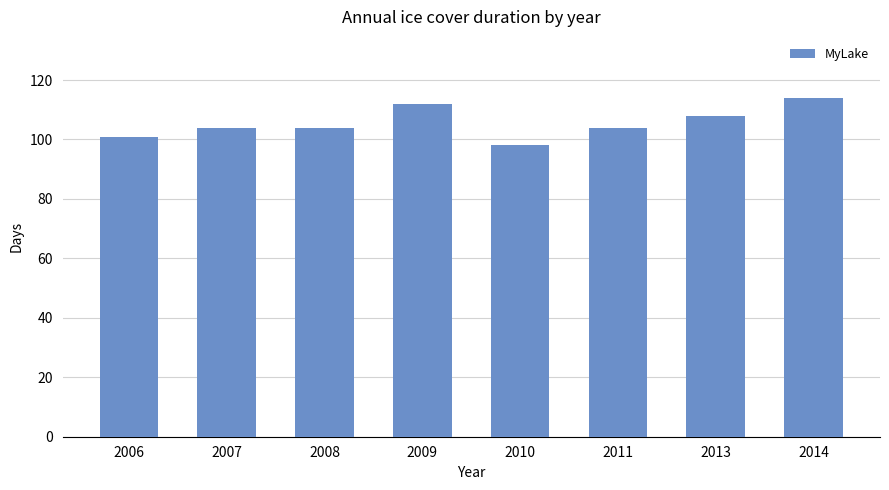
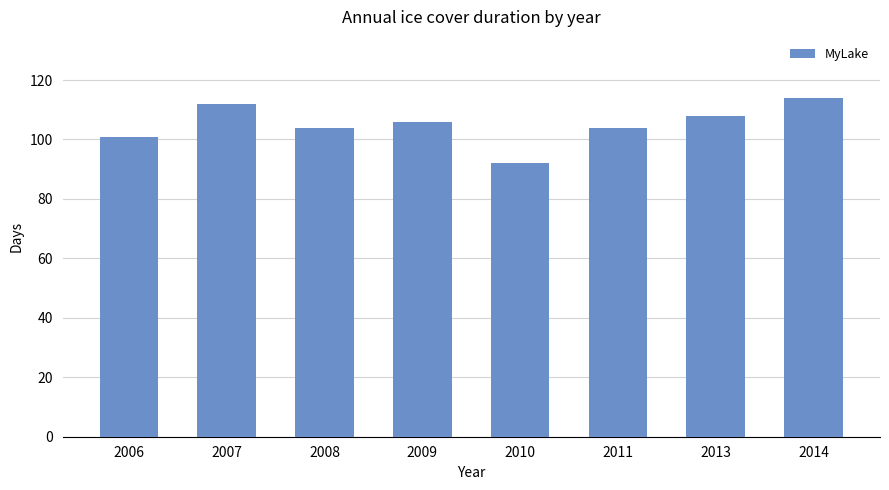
2007: 104 -> 112
2009: 112 -> 106
2010: 98 -> 92
